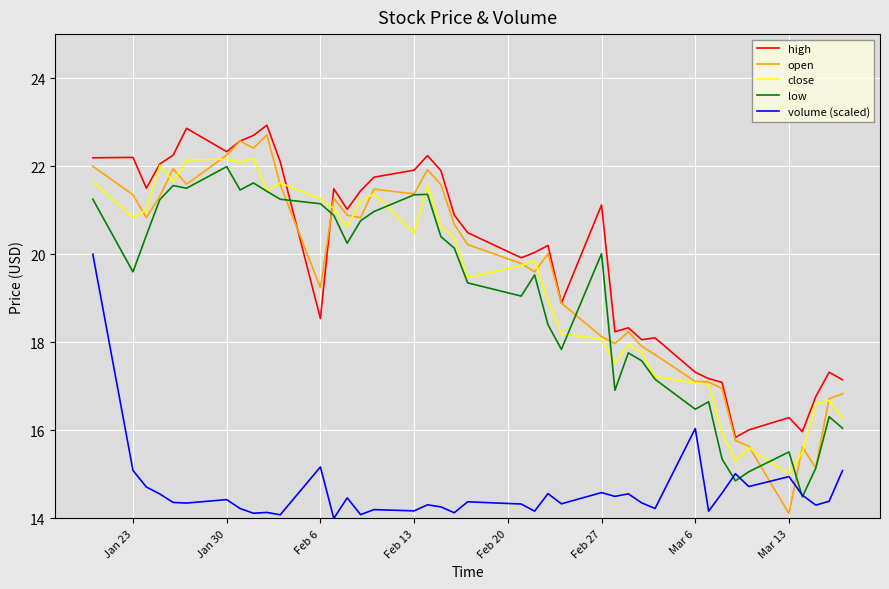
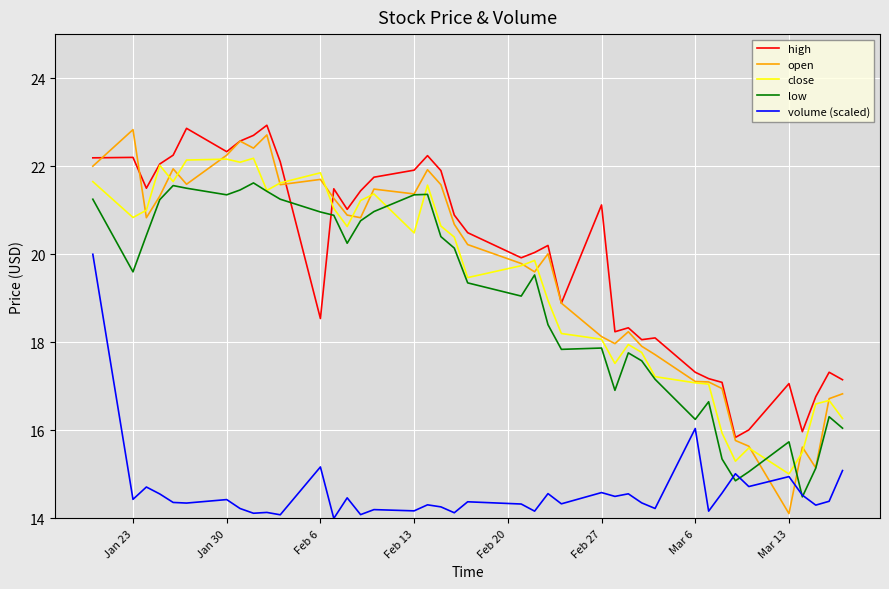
open, Jan 23: 21.4 -> 22.8
volume (scaled), Jan 23: 15.1 -> 14.4
low, Jan 30: 22.0 -> 21.4
open, Feb 6: 19.2 -> 21.7
close, Feb 6: 21.3 -> 21.9
low, Feb 6: 21.1 -> 21.0
low, Feb 27: 20.0 -> 17.9
low, Mar 6: 16.5 -> 16.3
high, Mar 13: 16.3 -> 17.1
low, Mar 13: 15.5 -> 15.7
